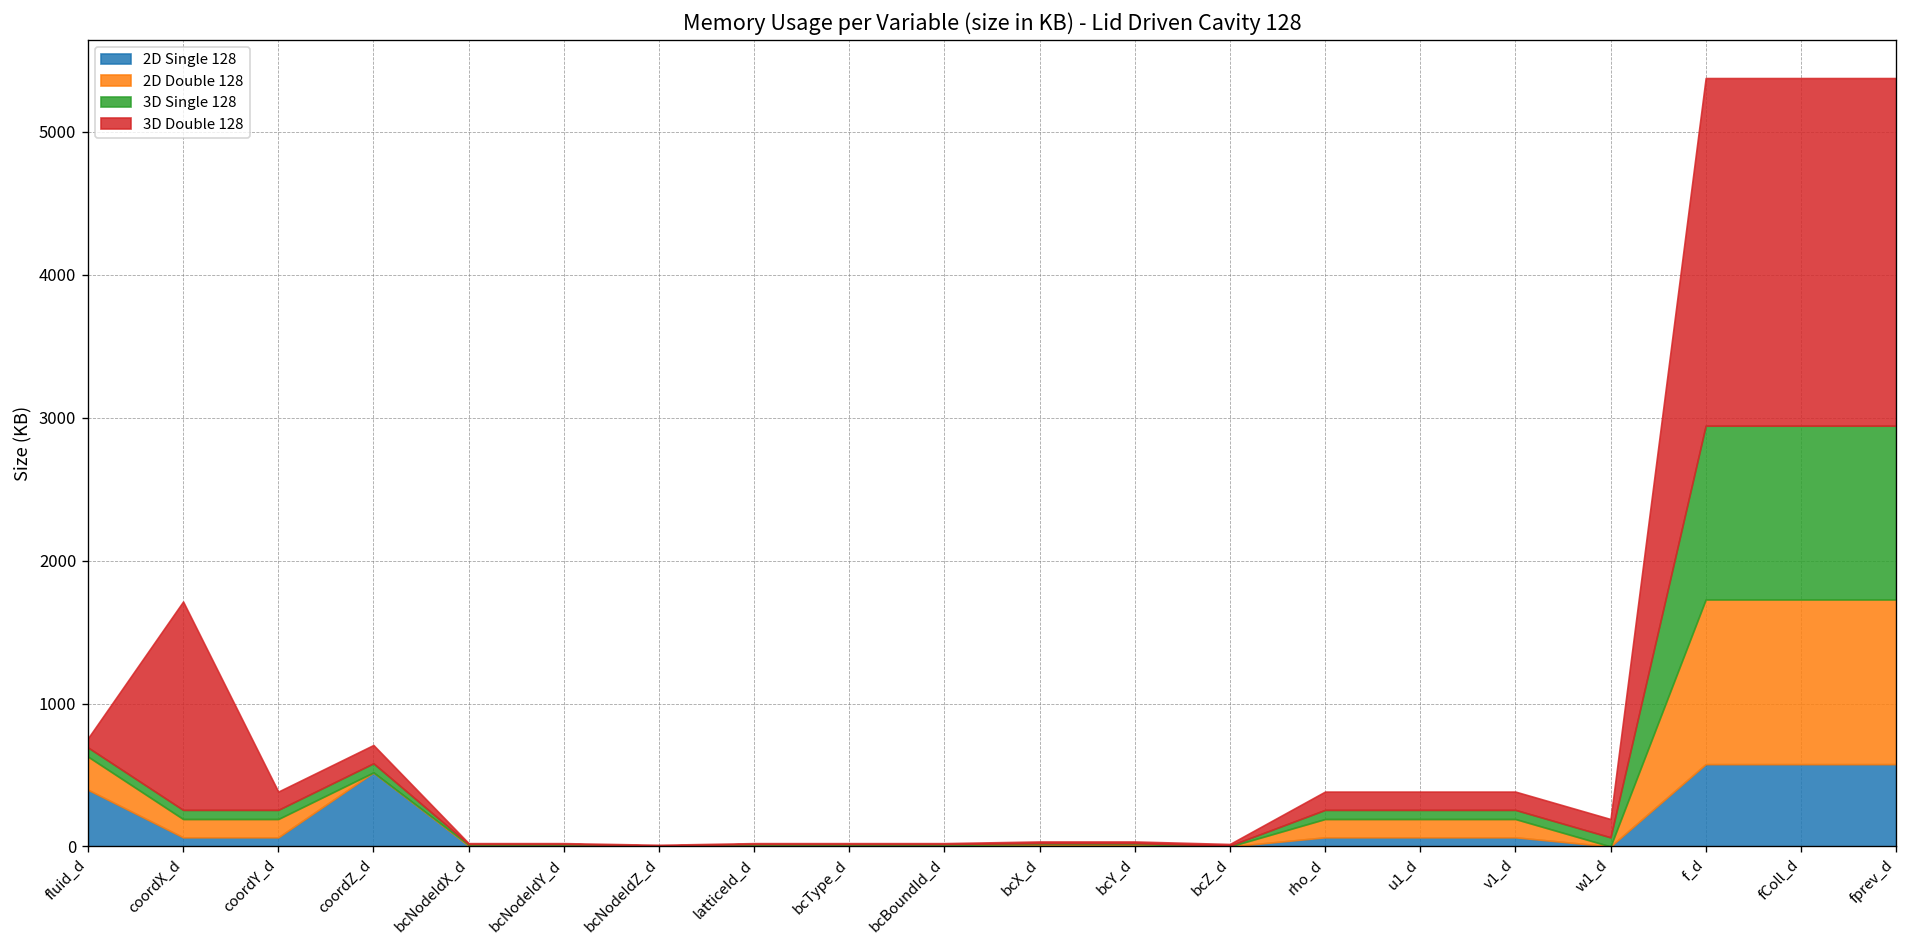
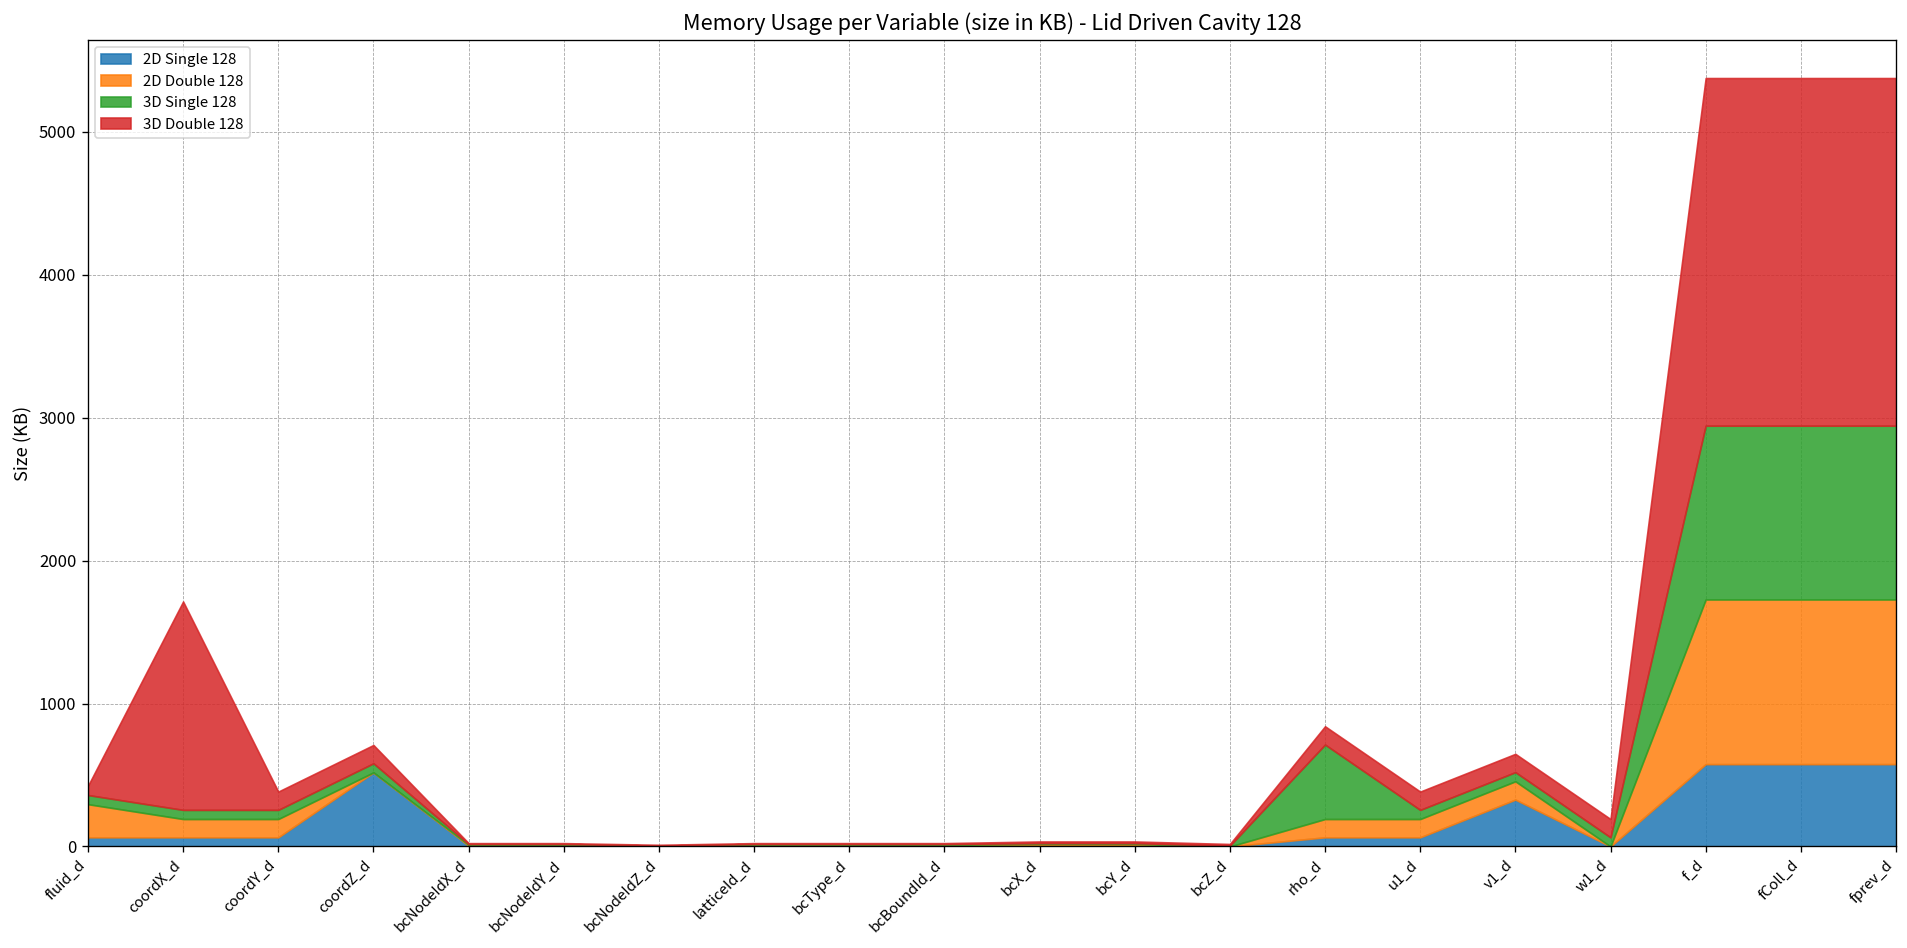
2D Single 128, fluid_d: 400 -> 60
3D Single 128, rho_d: 60 -> 520
2D Single 128, v1_d: 60 -> 330
